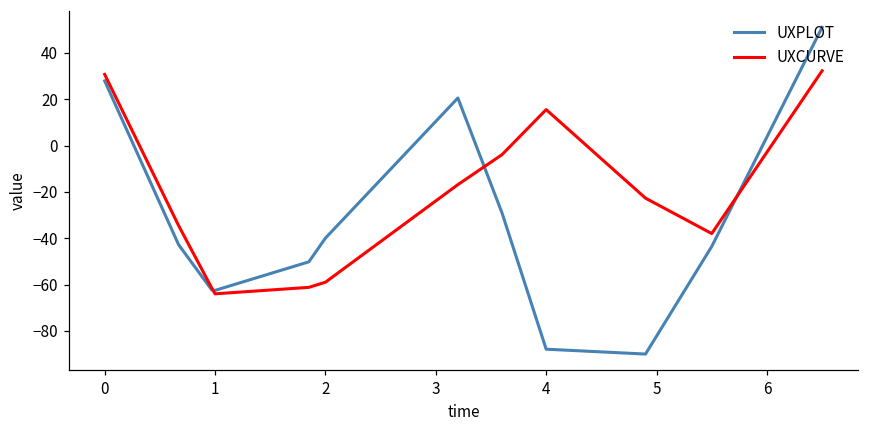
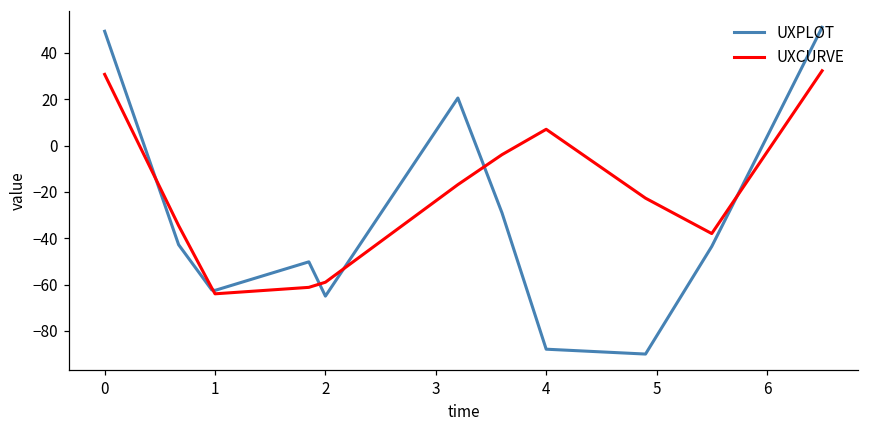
UXPLOT, 0: 28 -> 49
UXPLOT, 2: -40 -> -65
UXCURVE, 4: 16 -> 7
